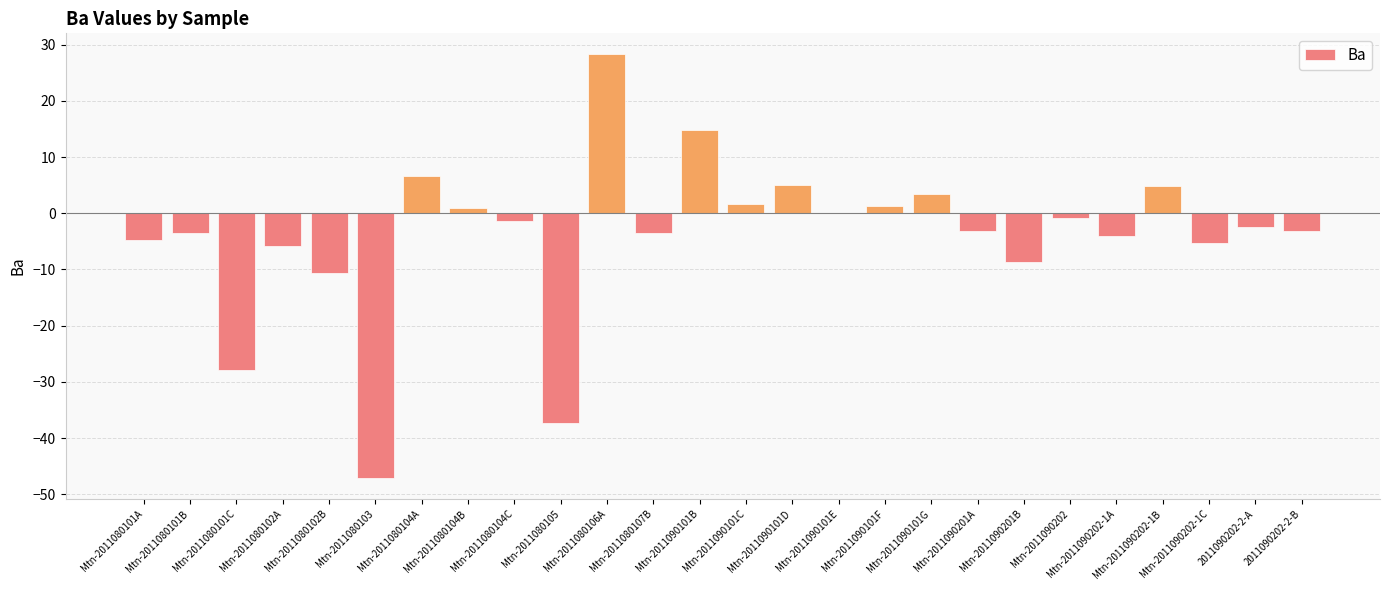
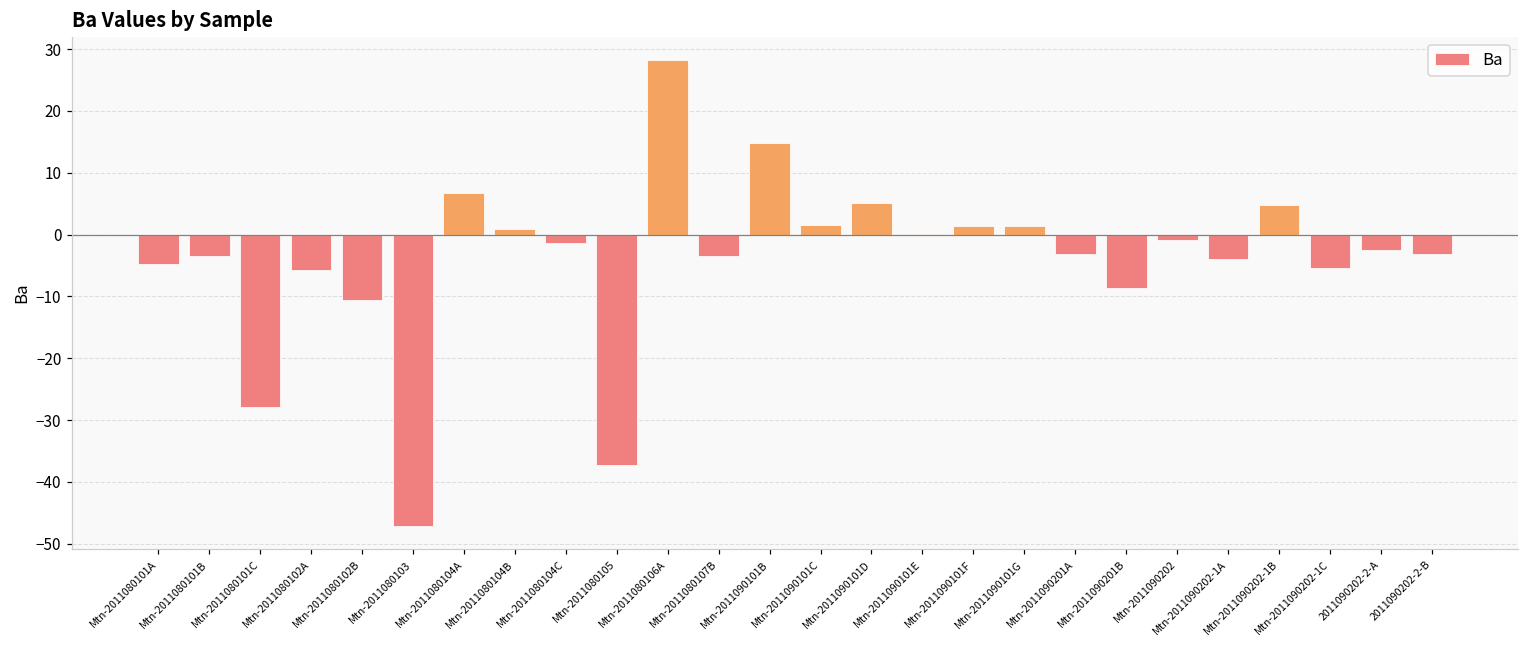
Mtn-2011090101G: 3 -> 1
